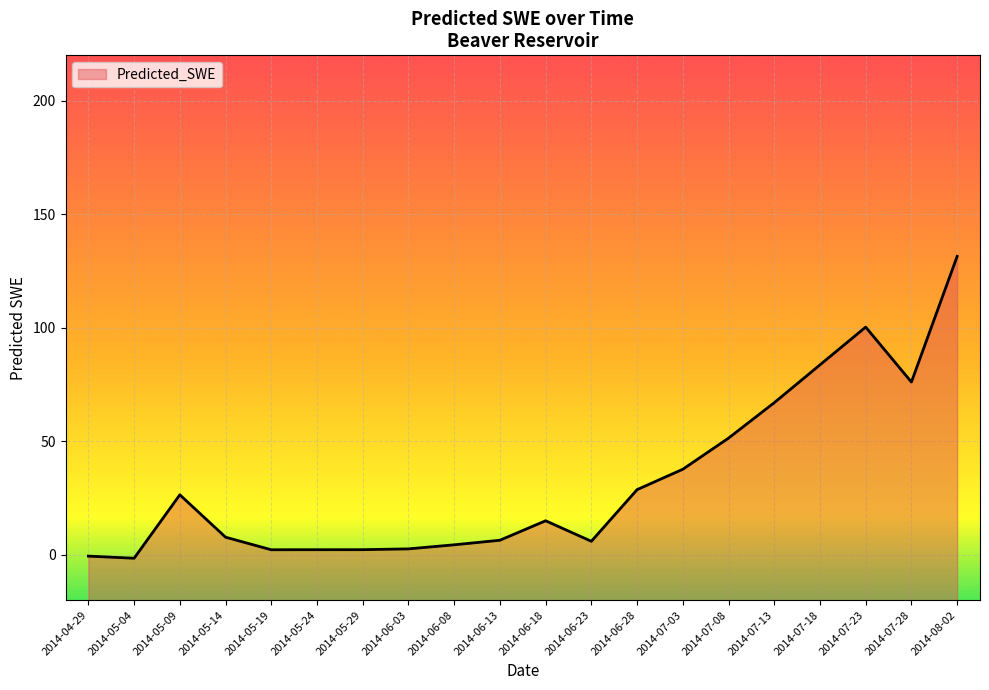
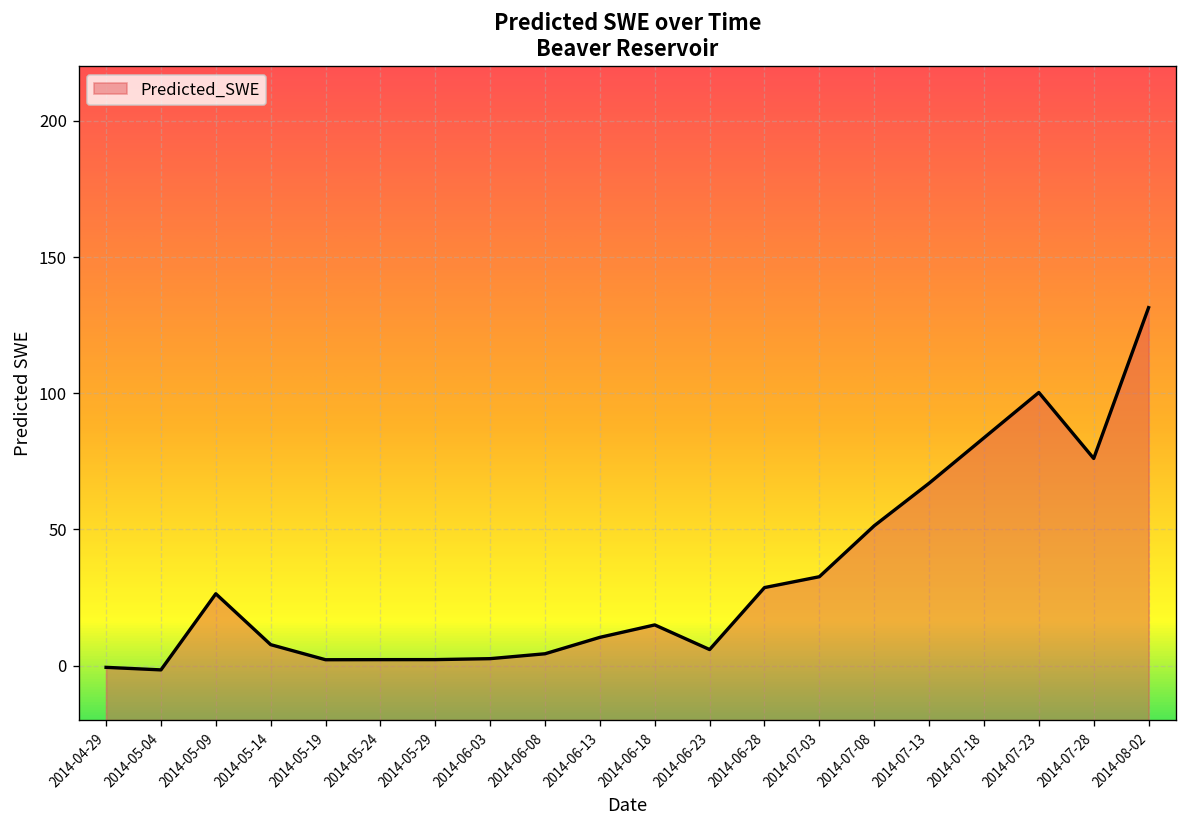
2014-06-13: 6 -> 10
2014-07-03: 38 -> 33
